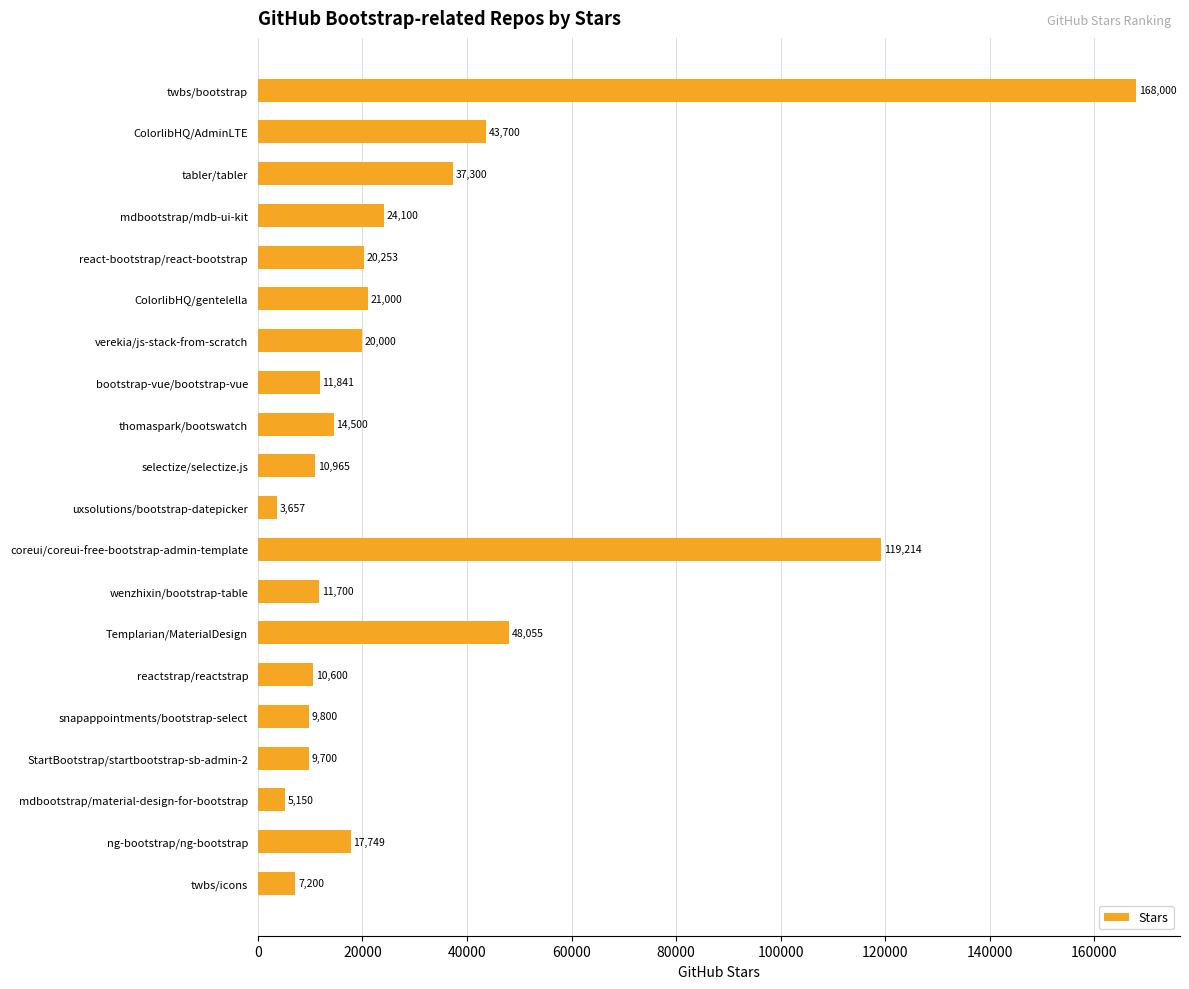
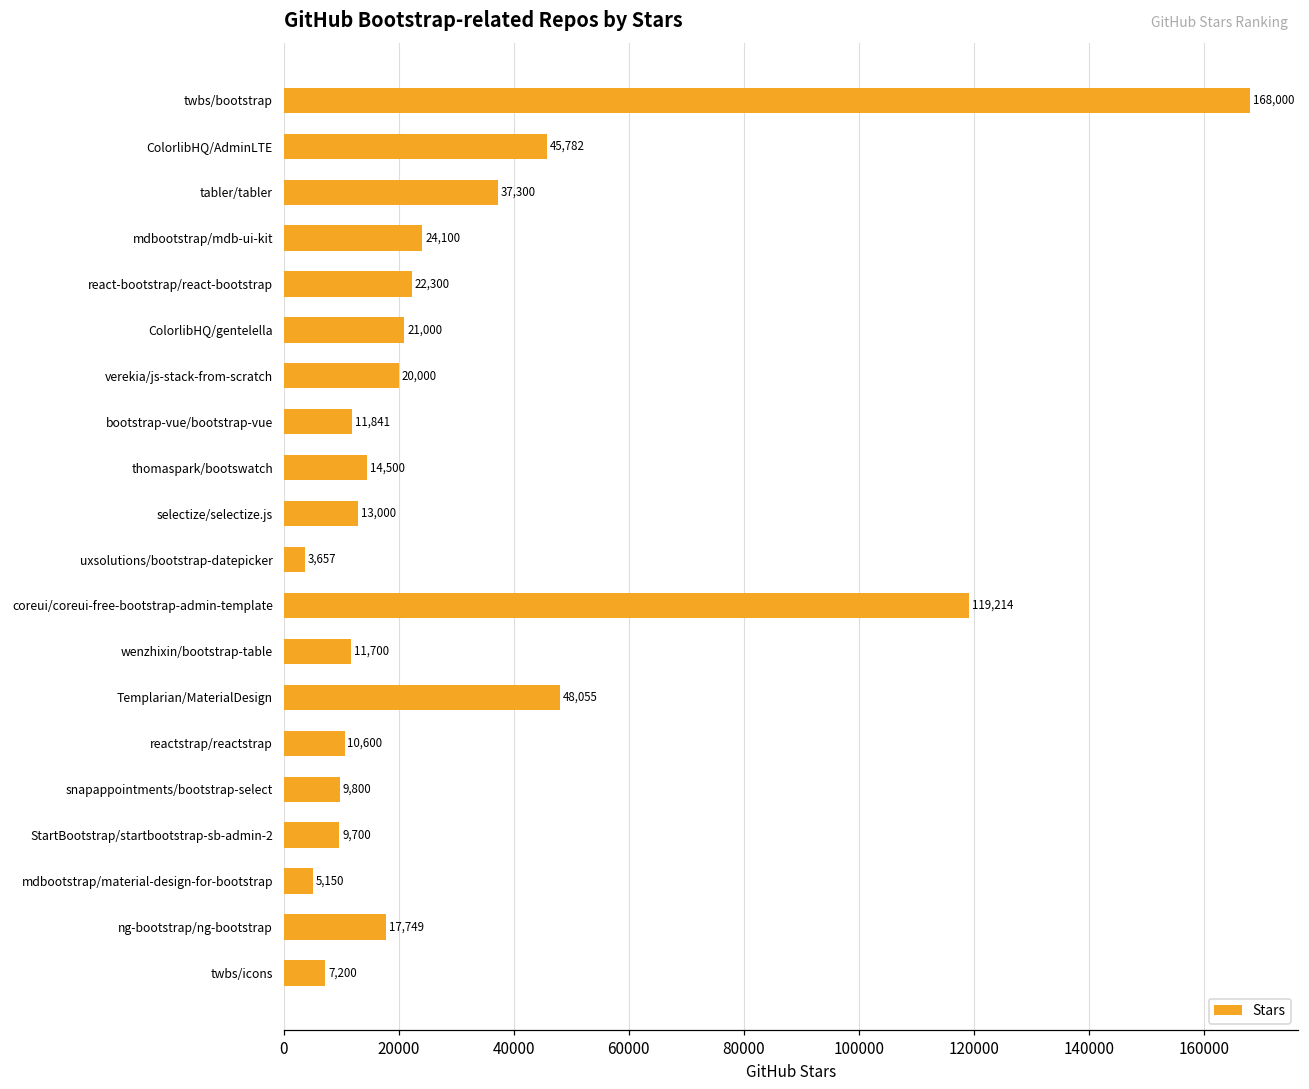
ColorlibHQ/AdminLTE: 43,700 -> 45,782
react-bootstrap/react-bootstrap: 20,253 -> 22,300
selectize/selectize.js: 10,965 -> 13,000
